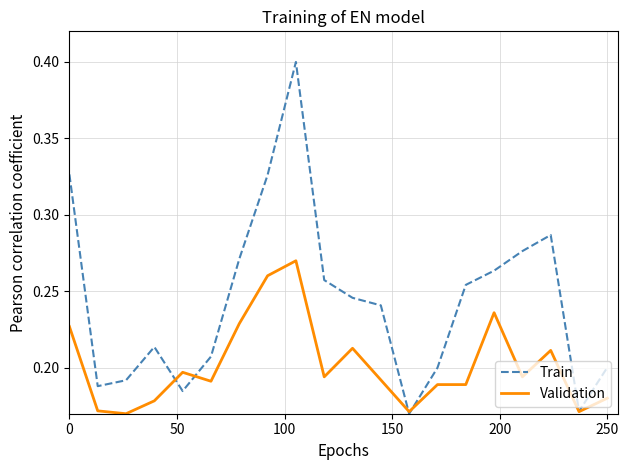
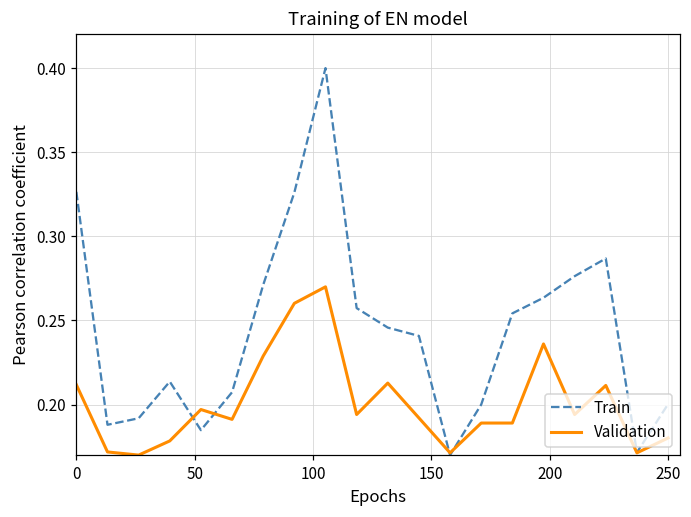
Validation, 0: 0.227 -> 0.212
